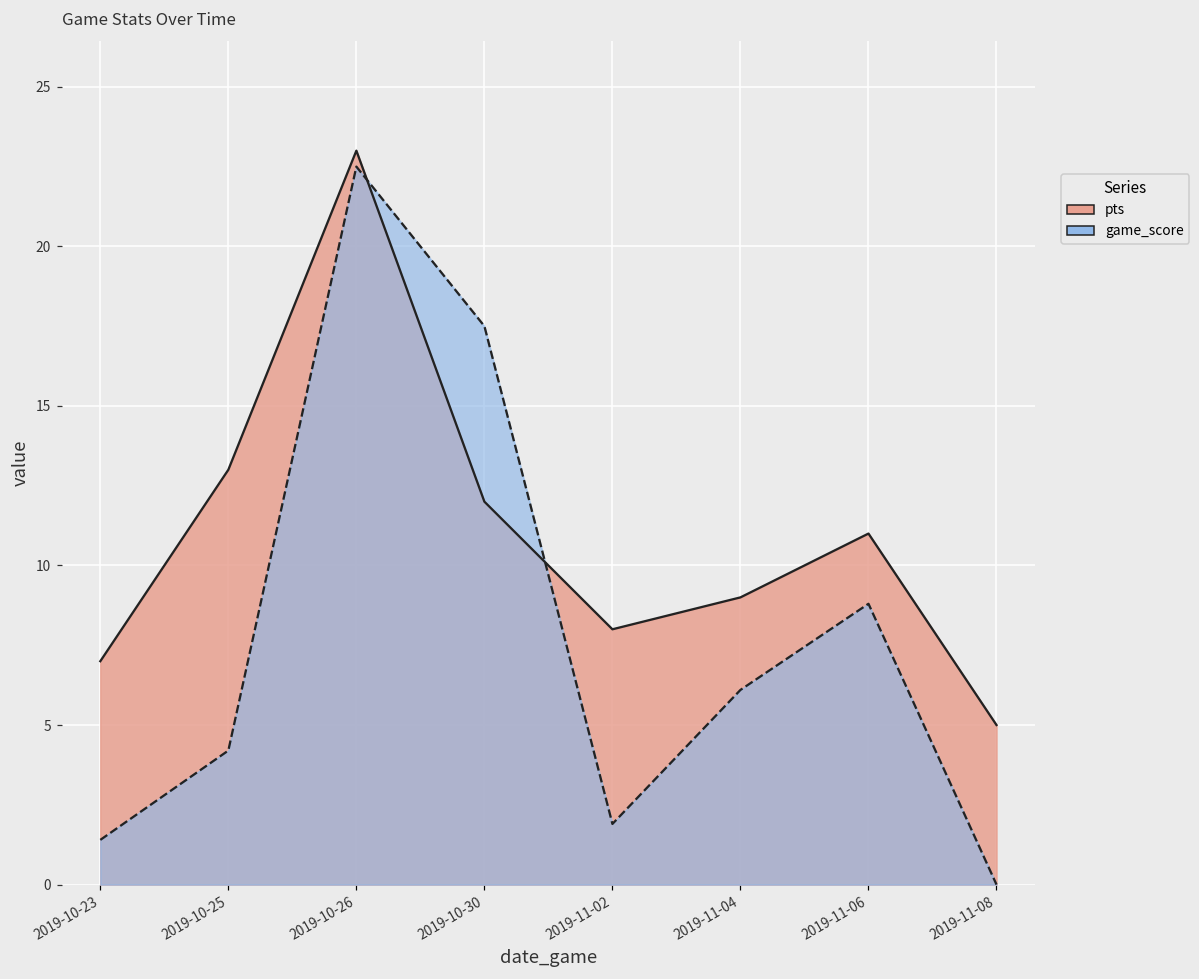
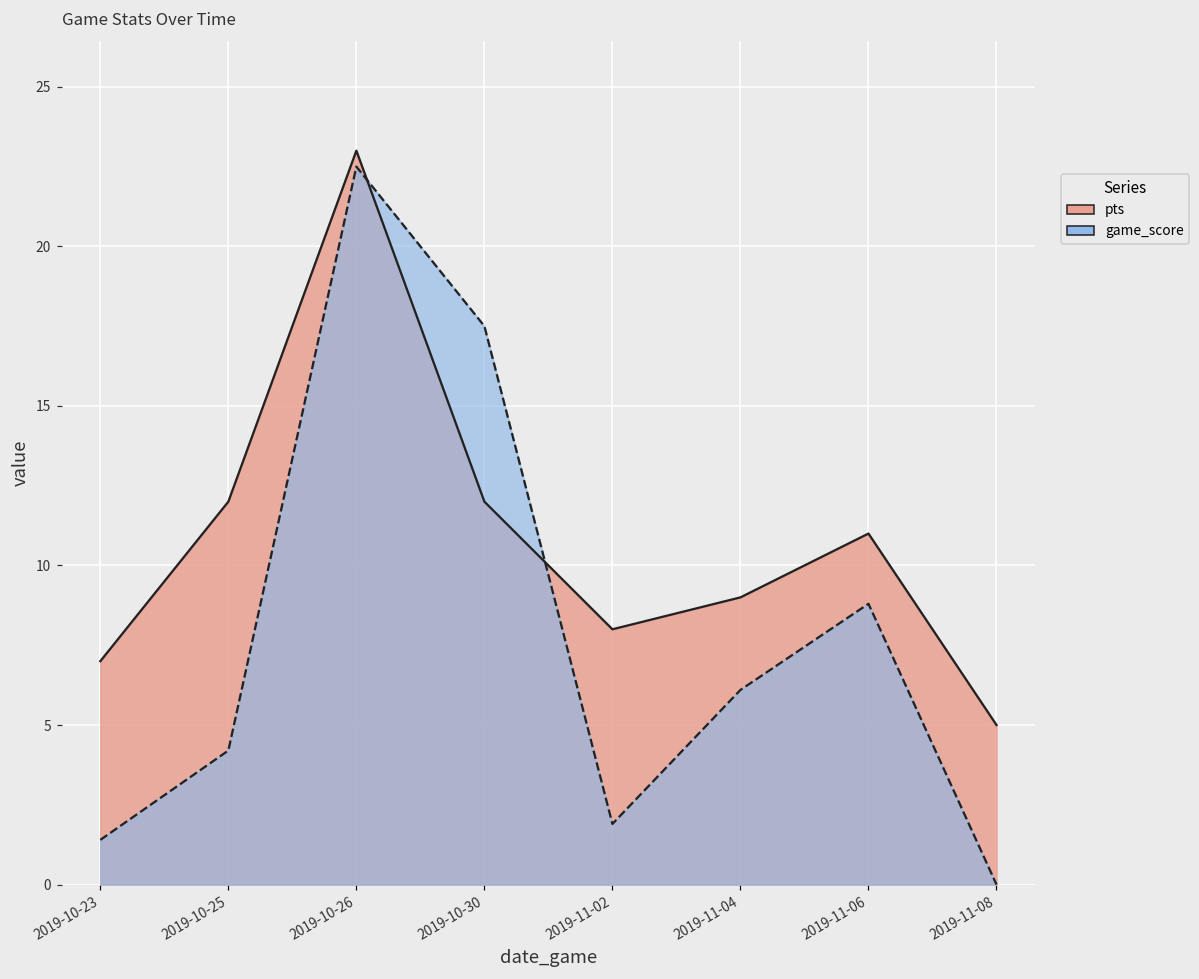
pts, 2019-10-25: 13 -> 12
